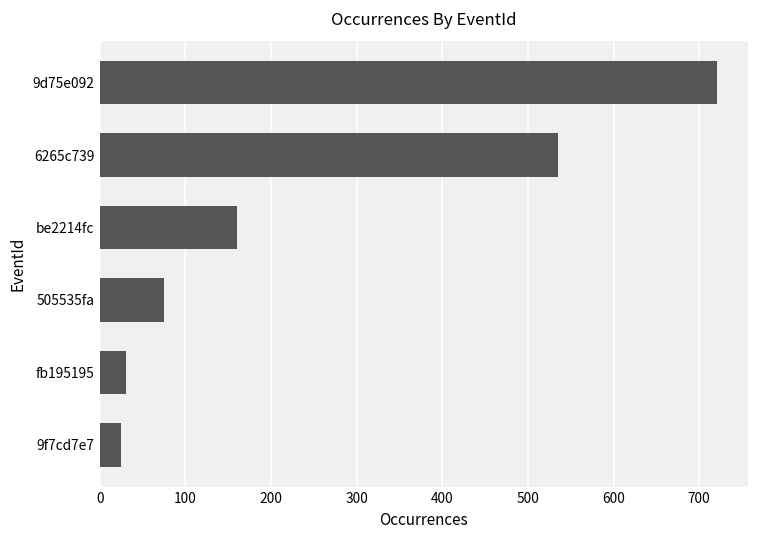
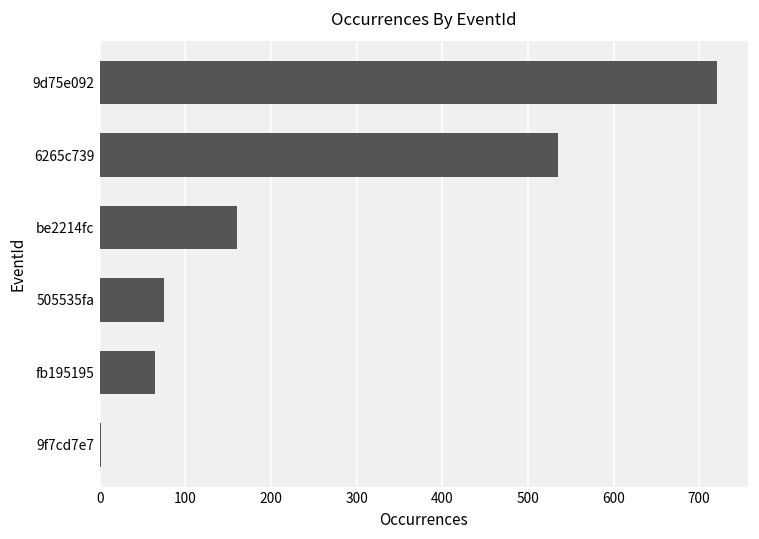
fb195195: 30 -> 60
9f7cd7e7: 30 -> 0
